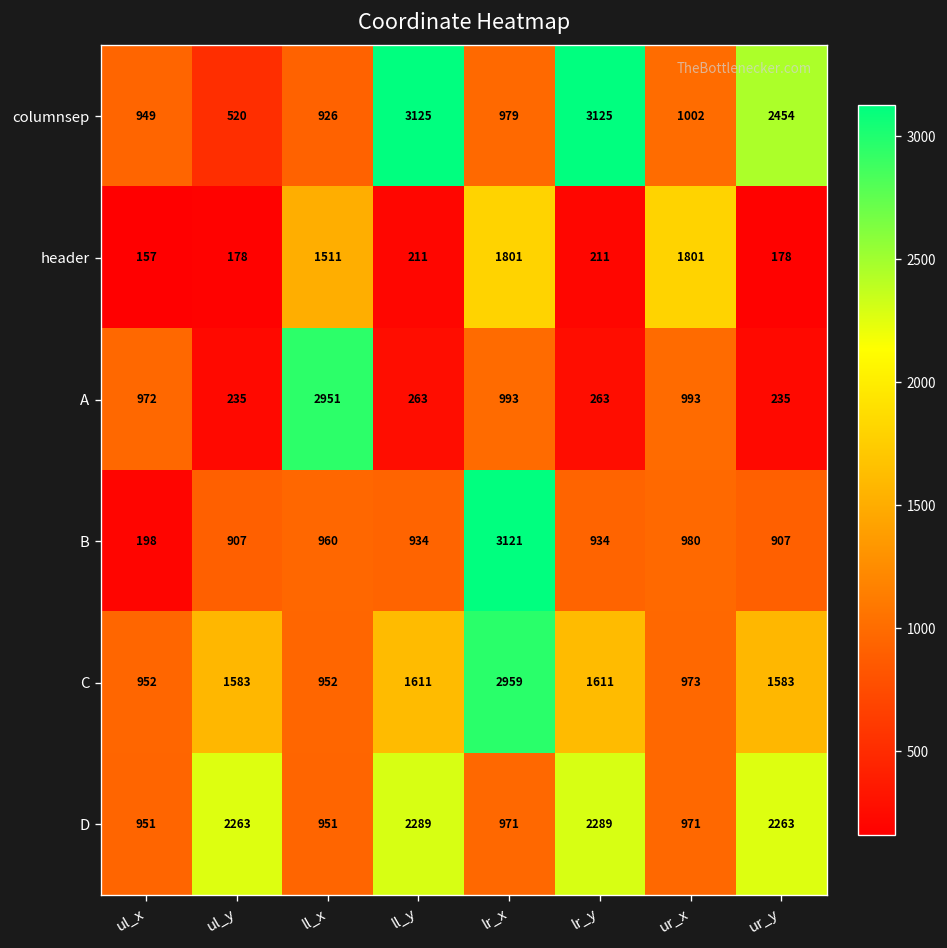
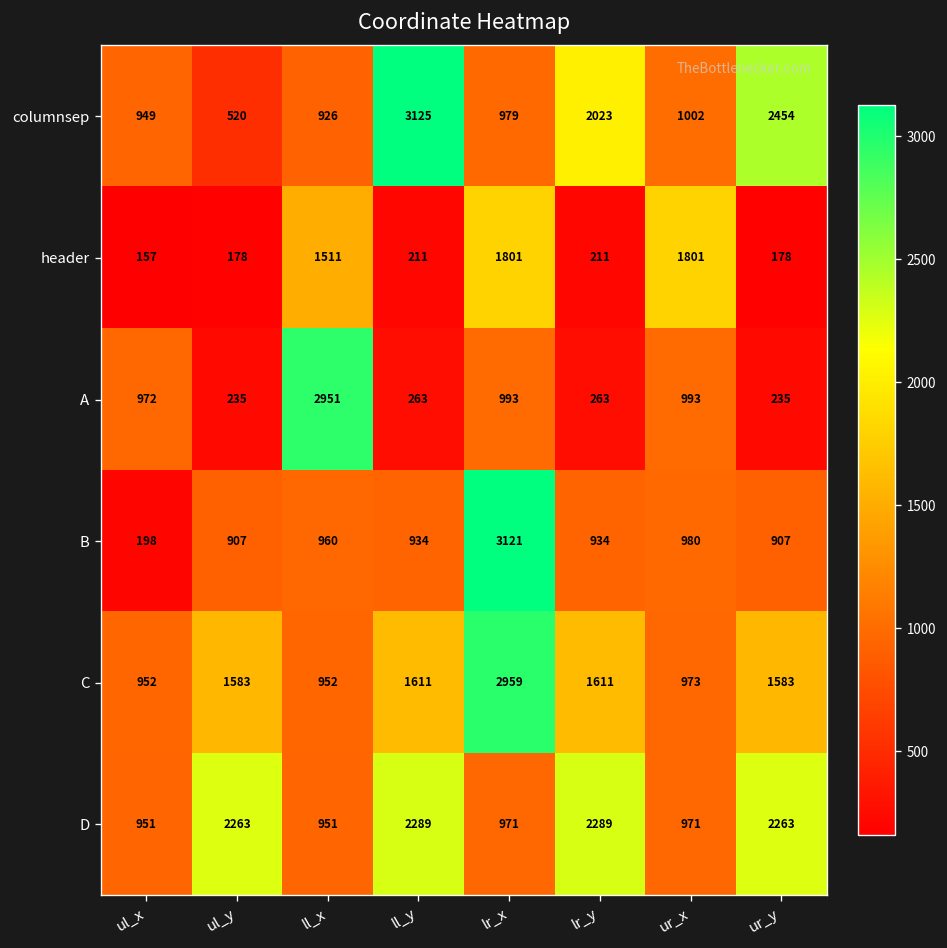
columnsep, lr_y: 3125 -> 2023
